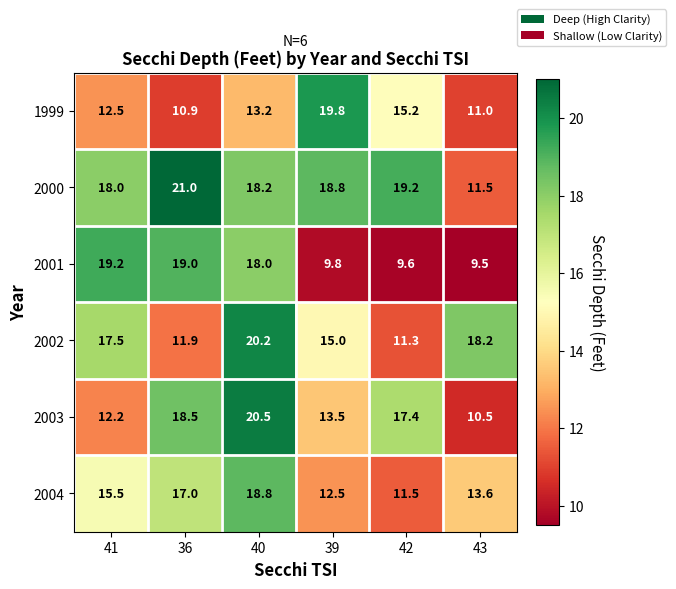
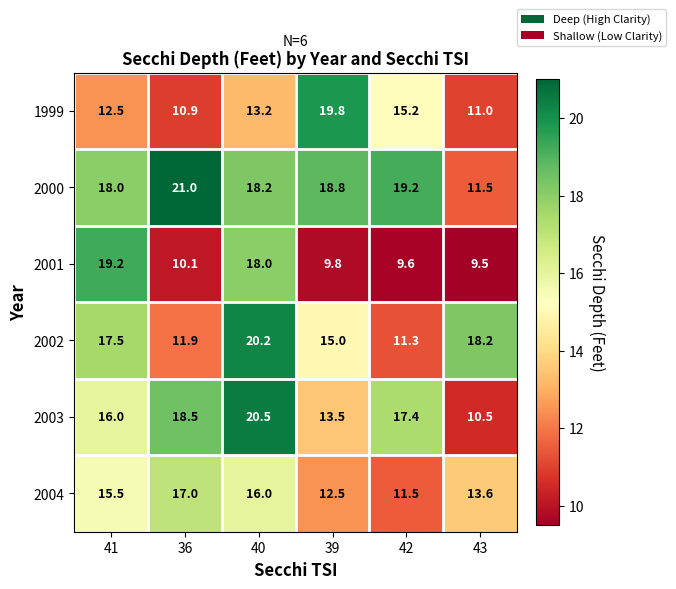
2001, 36: 19.0 -> 10.1
2003, 41: 12.2 -> 16.0
2004, 40: 18.8 -> 16.0
